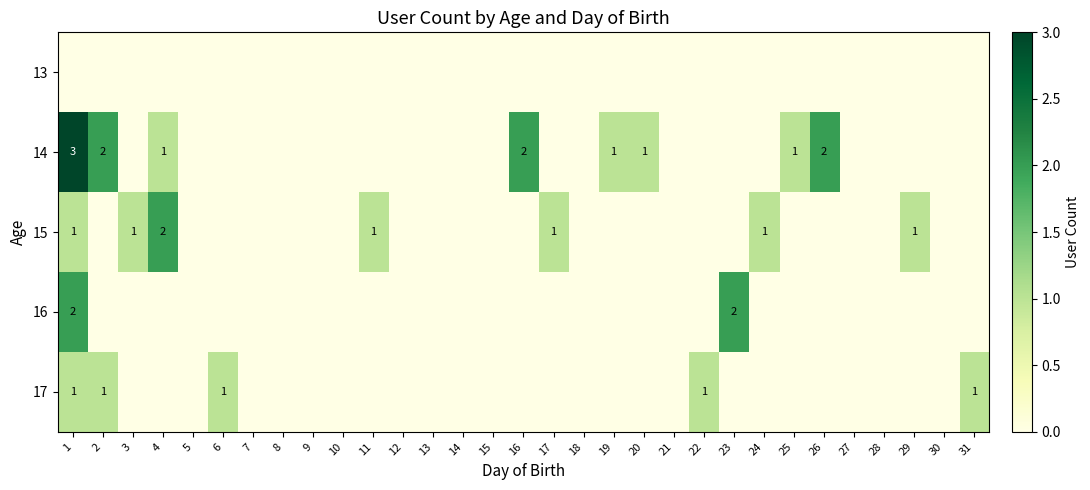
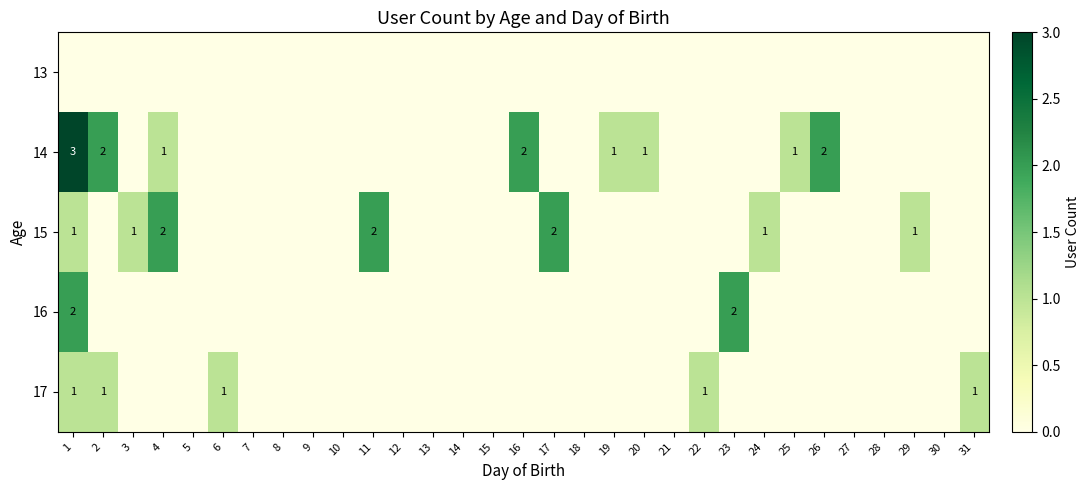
15, 11: 1 -> 2
15, 17: 1 -> 2
